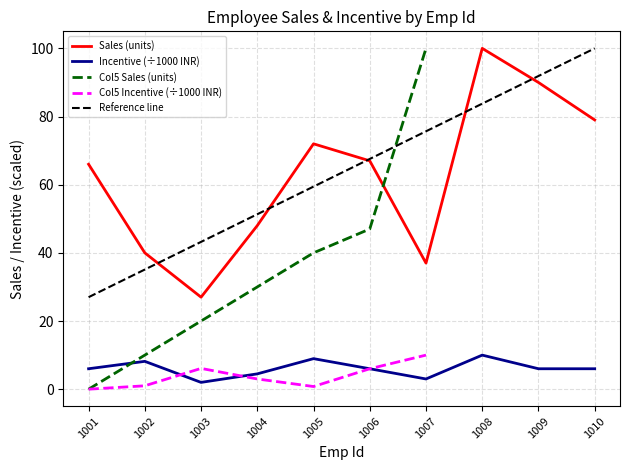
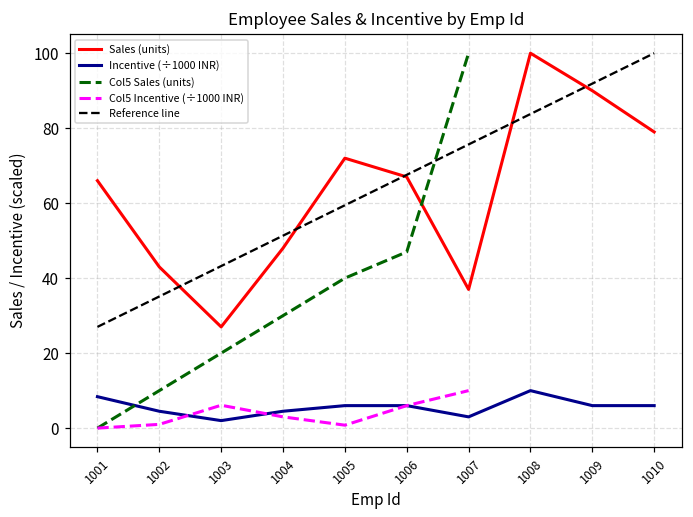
Incentive (÷1000 INR), 1001: 6 -> 8
Sales (units), 1002: 40 -> 43
Incentive (÷1000 INR), 1002: 8 -> 5
Incentive (÷1000 INR), 1005: 9 -> 6
